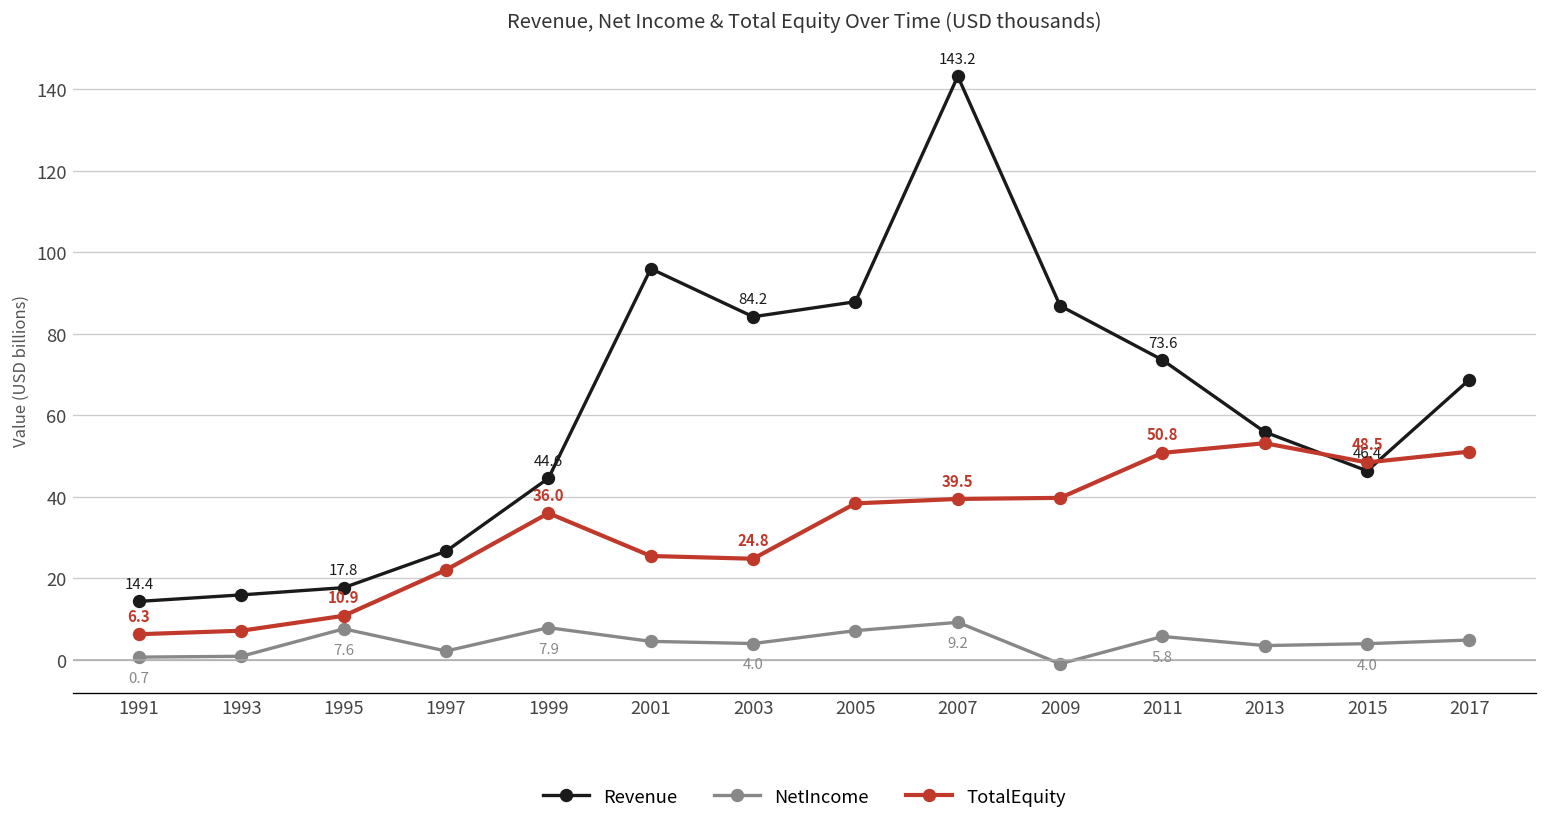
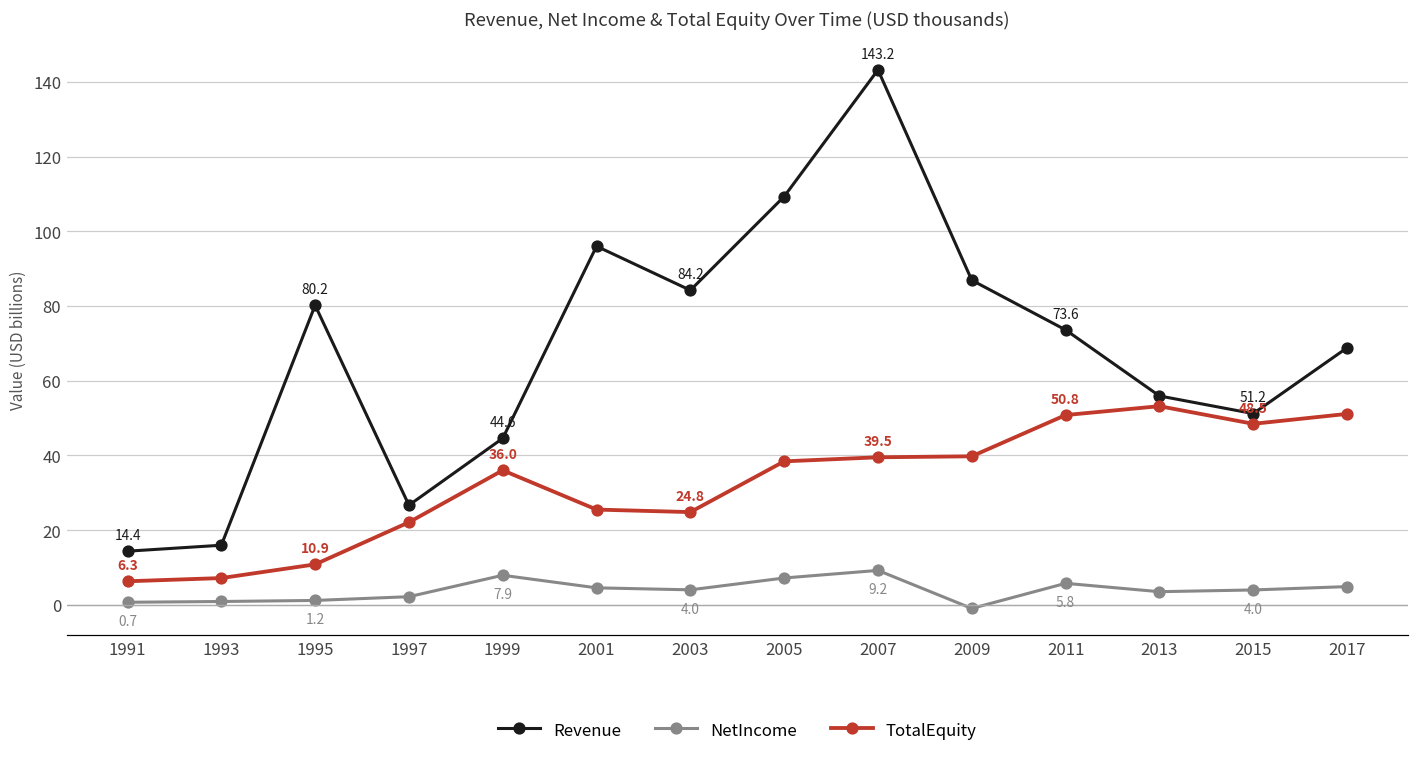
Revenue, 1995: 17.8 -> 80.2
NetIncome, 1995: 7.6 -> 1.2
Revenue, 2005: 88 -> 109
Revenue, 2015: 46.4 -> 51.2
